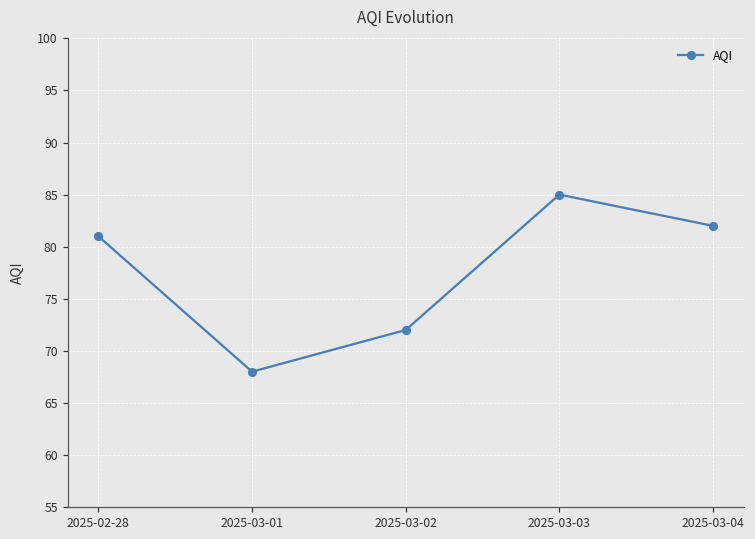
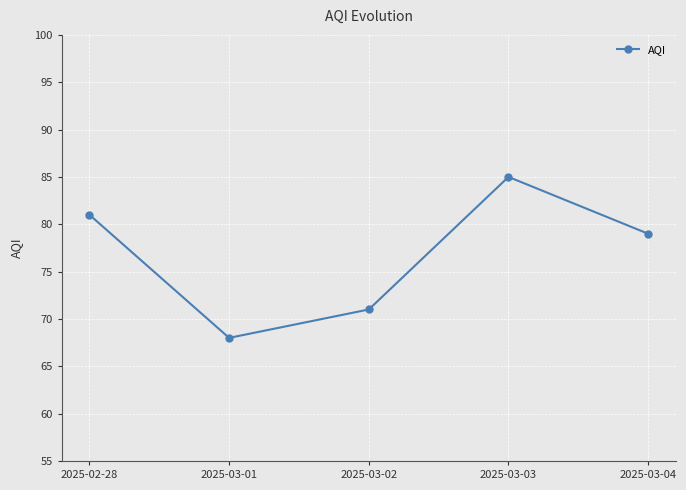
2025-03-02: 72 -> 71
2025-03-04: 82 -> 79
